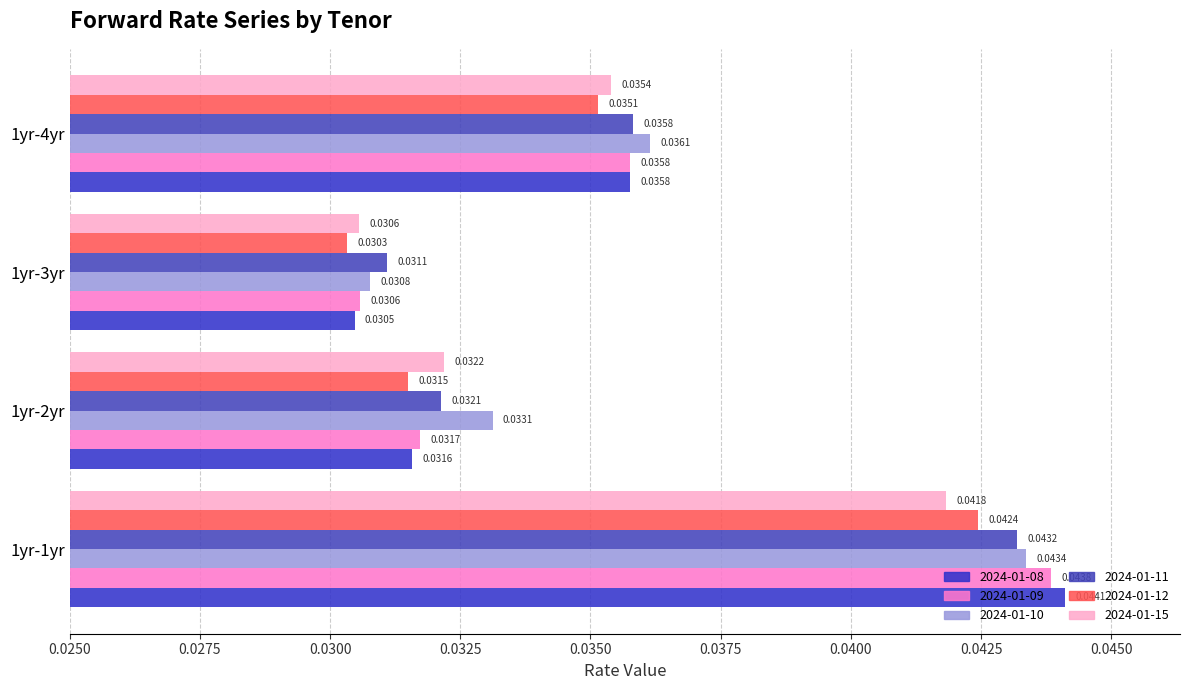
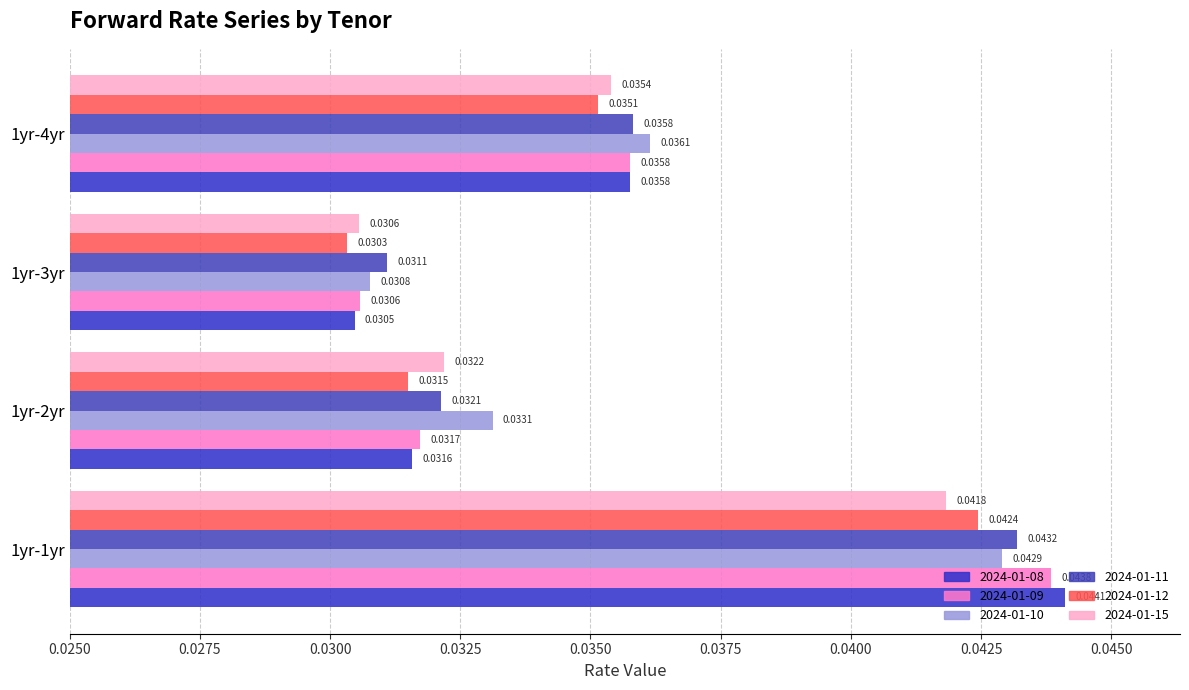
2024-01-10, 1yr-1yr: 0.0434 -> 0.0429
